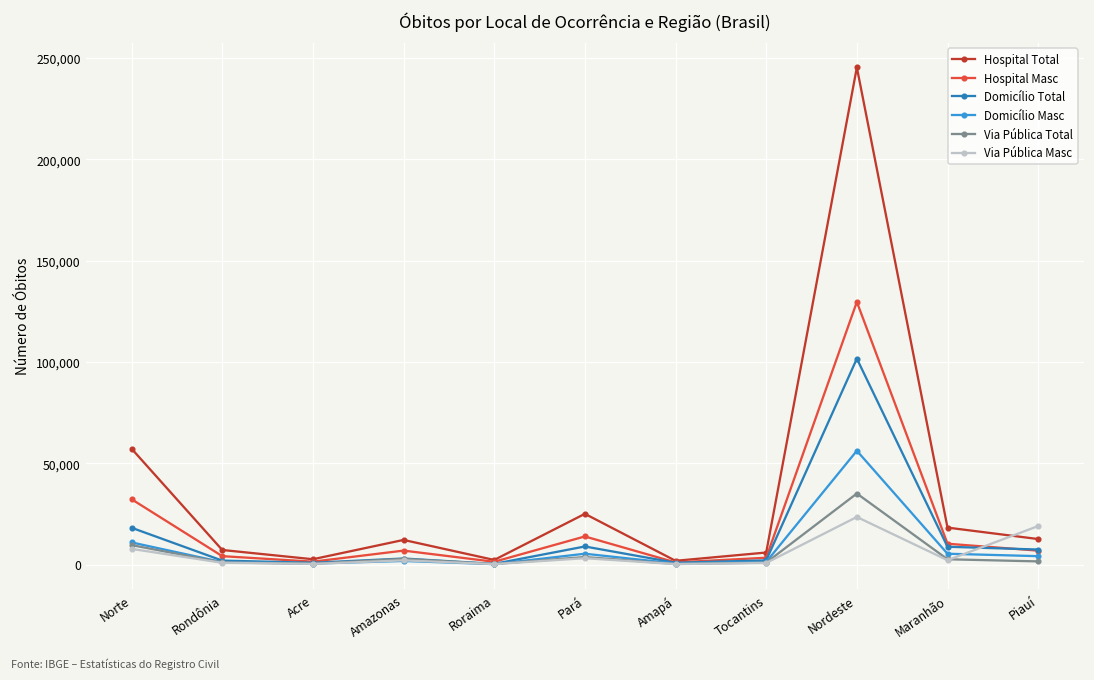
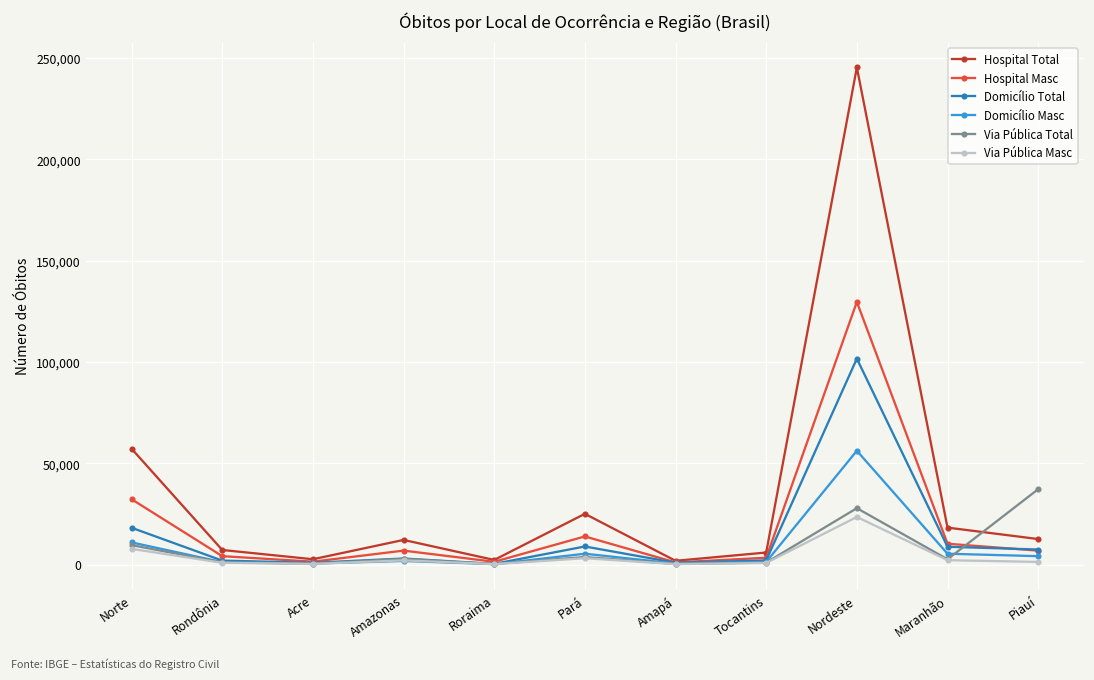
Via Pública Total, Nordeste: 35,000 -> 28,000
Via Pública Total, Piauí: 2,000 -> 37,000
Via Pública Masc, Piauí: 19,000 -> 1,000
